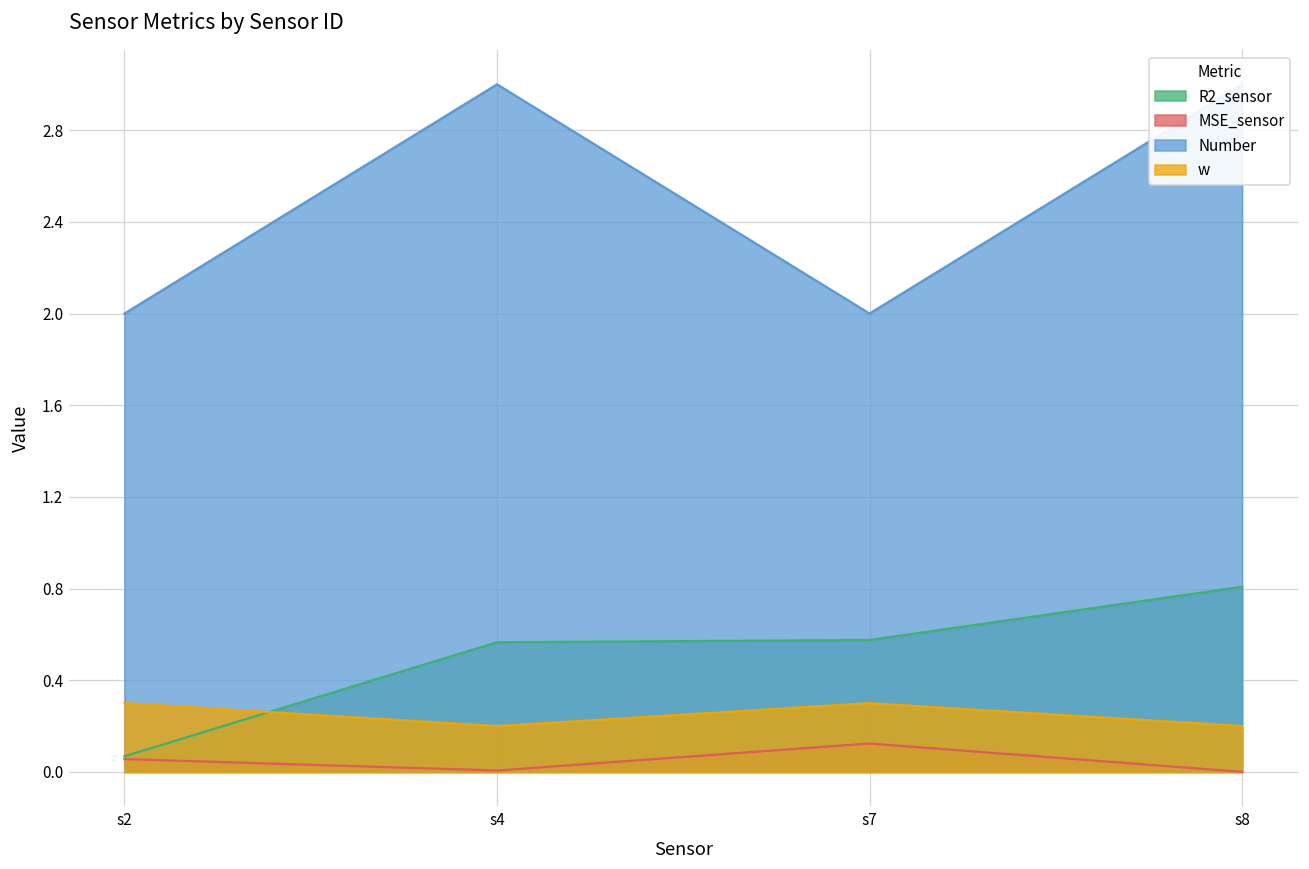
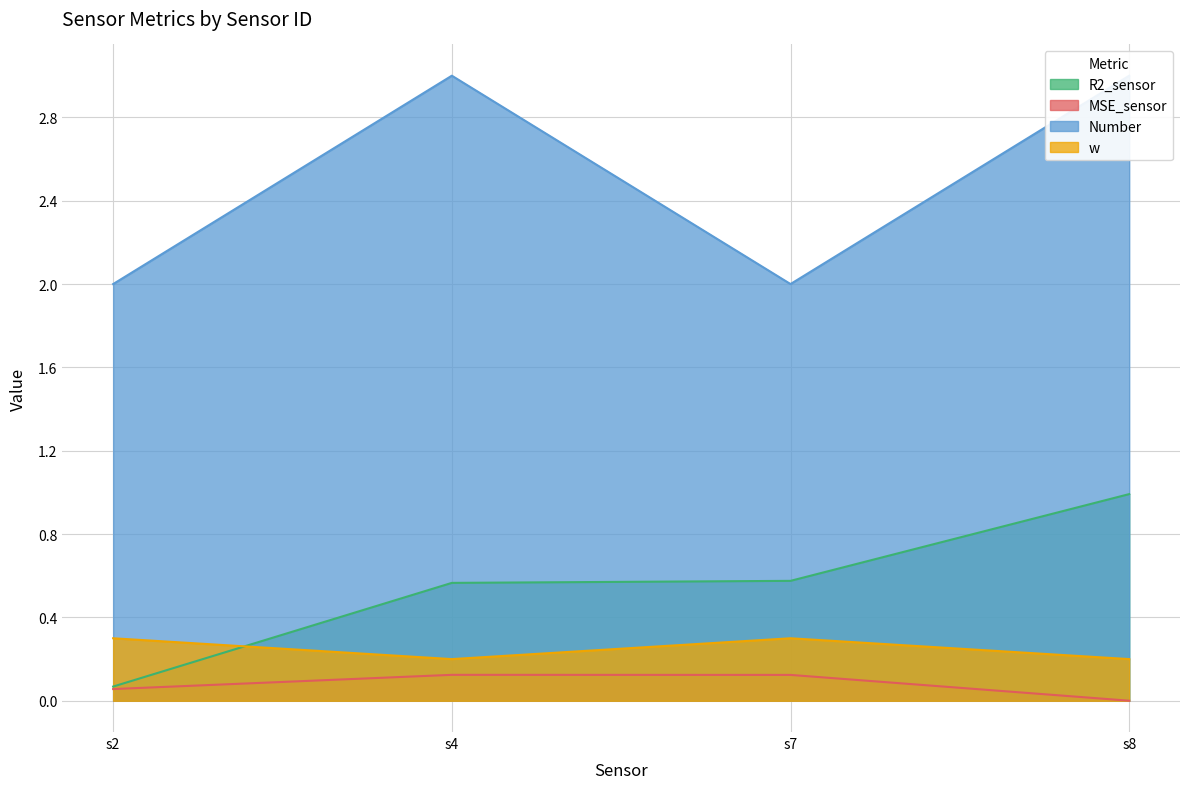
MSE_sensor, s4: 0.01 -> 0.12
R2_sensor, s8: 0.81 -> 0.99
